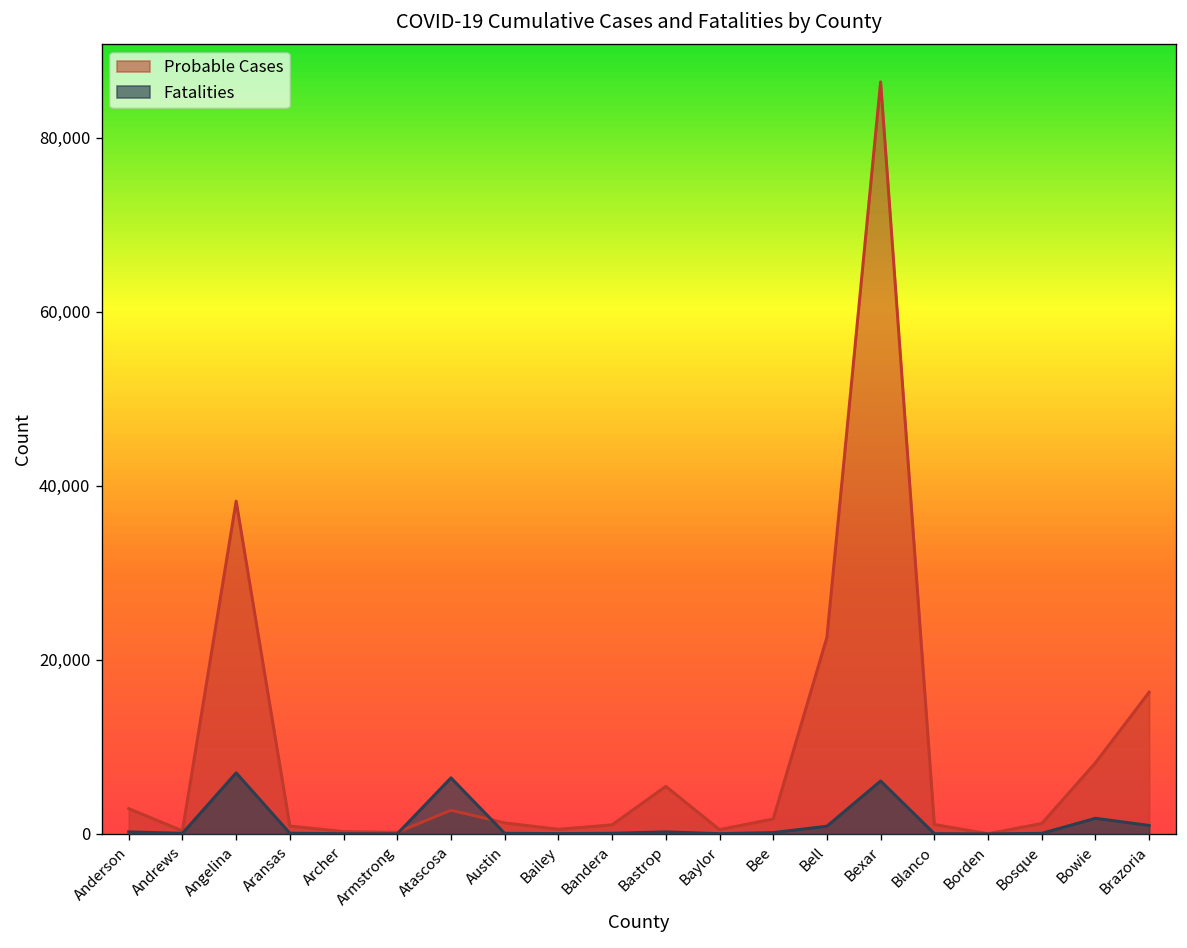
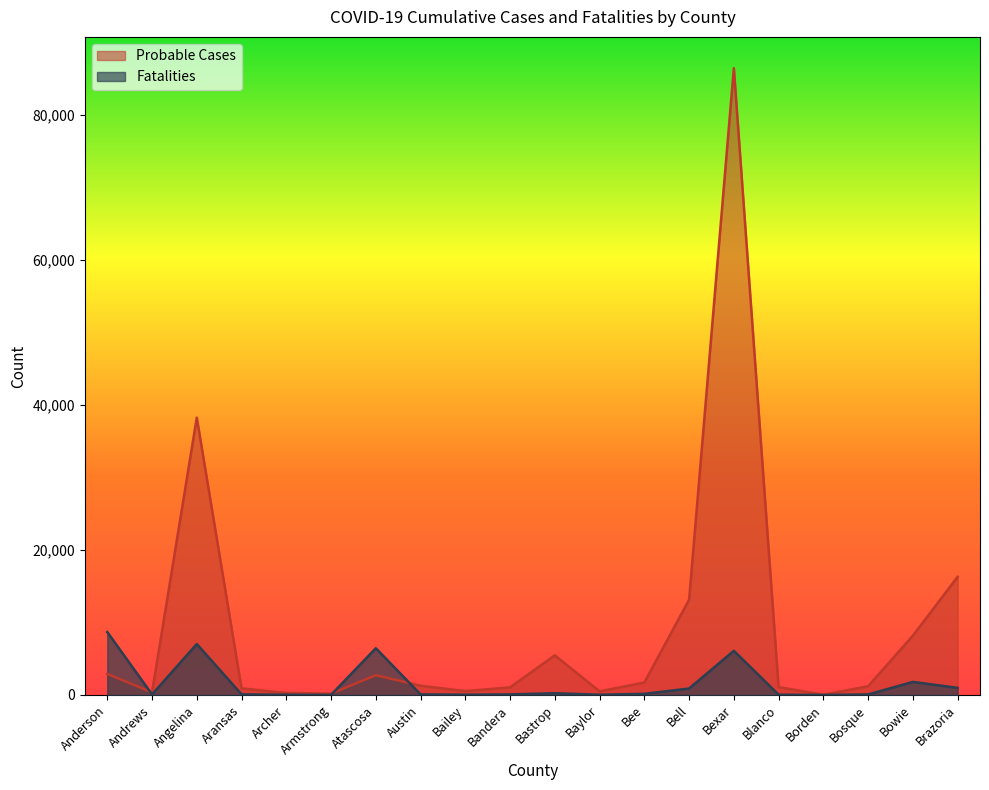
Fatalities, Anderson: 0 -> 9,000
Probable Cases, Bell: 23,000 -> 13,000
